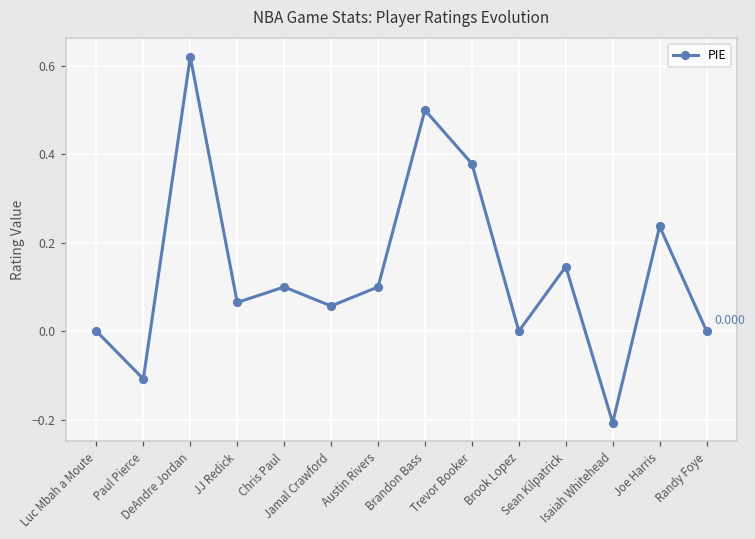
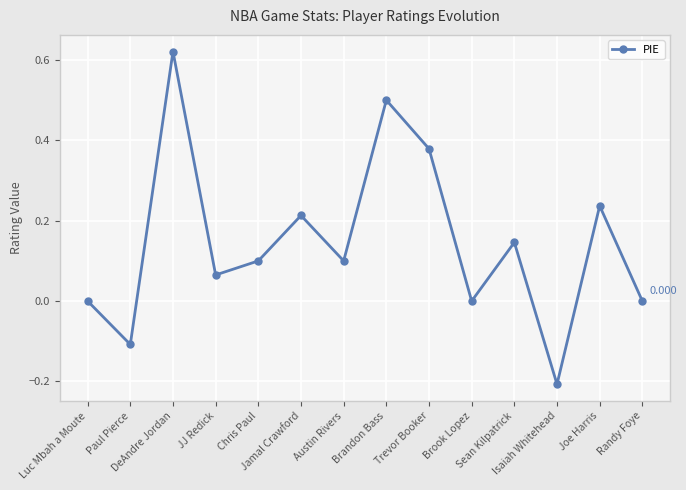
Jamal Crawford: 0.06 -> 0.21
